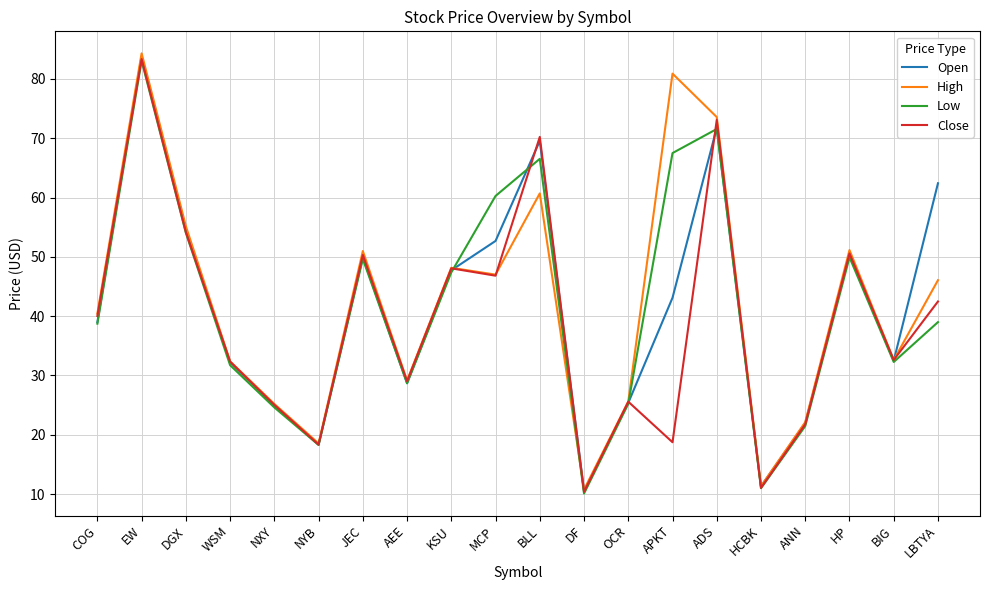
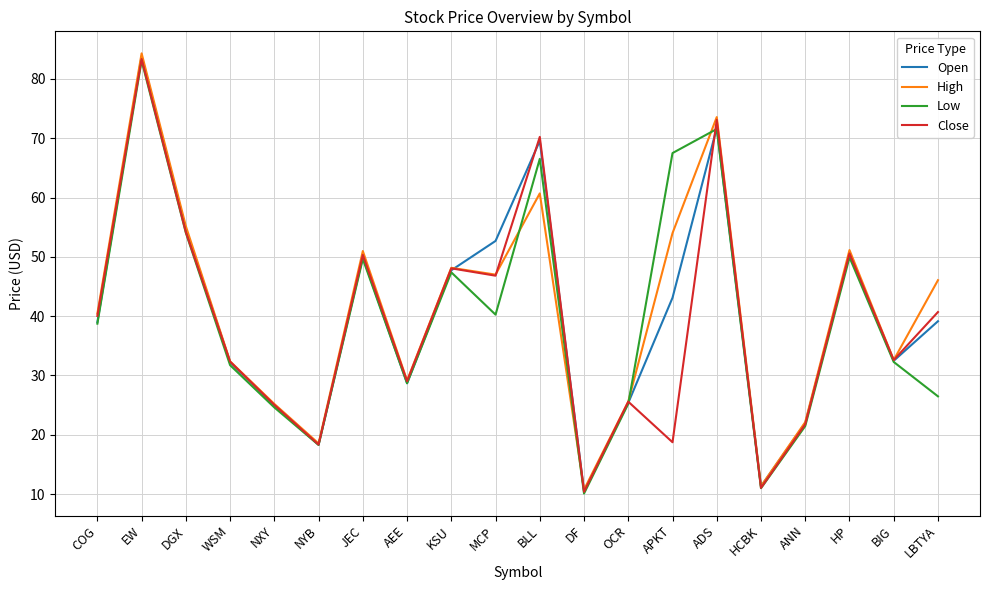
Low, MCP: 60 -> 40
High, APKT: 81 -> 54
Open, LBTYA: 62 -> 39
Low, LBTYA: 39 -> 26
Close, LBTYA: 42 -> 41
